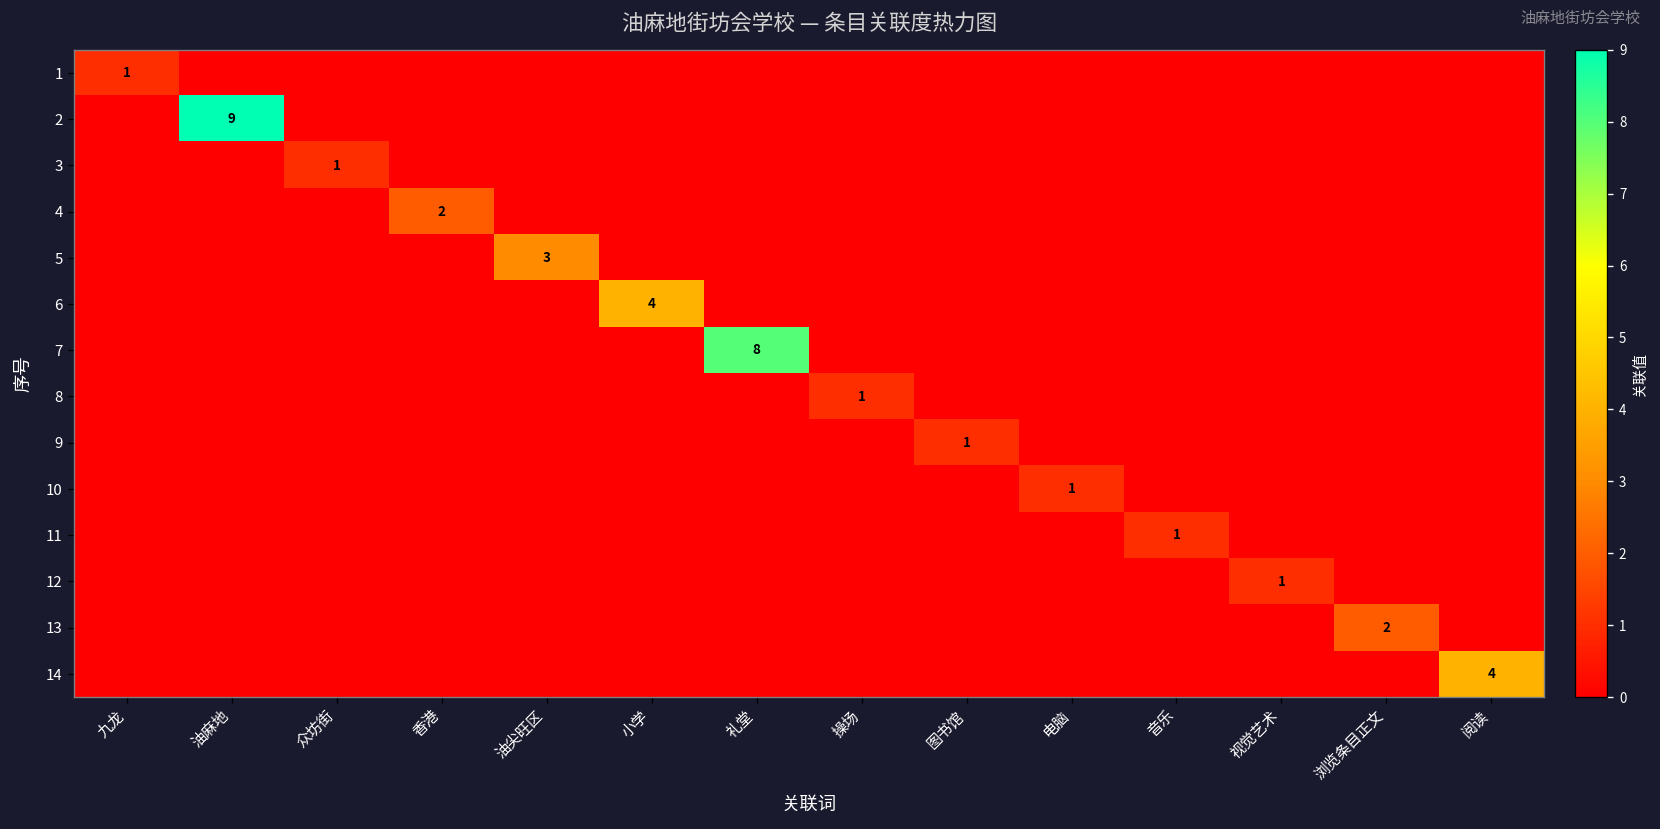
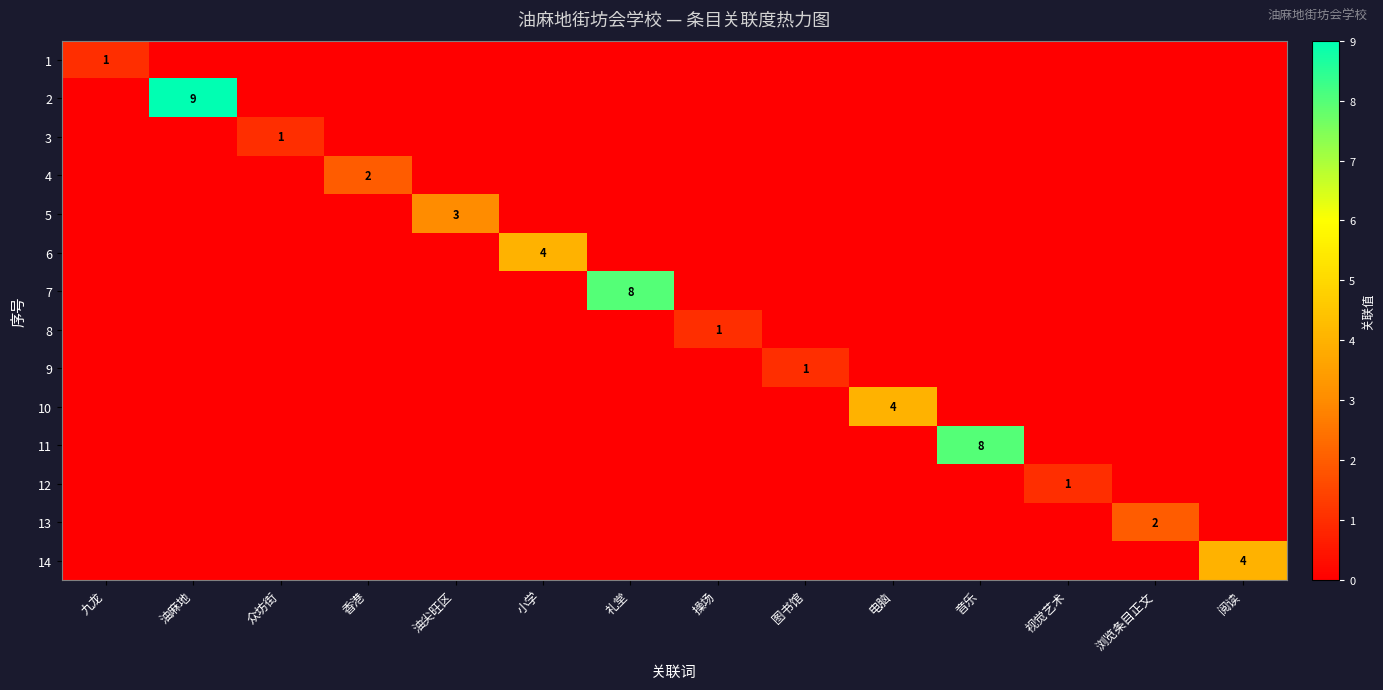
10, 电脑: 1 -> 4
11, 音乐: 1 -> 8
